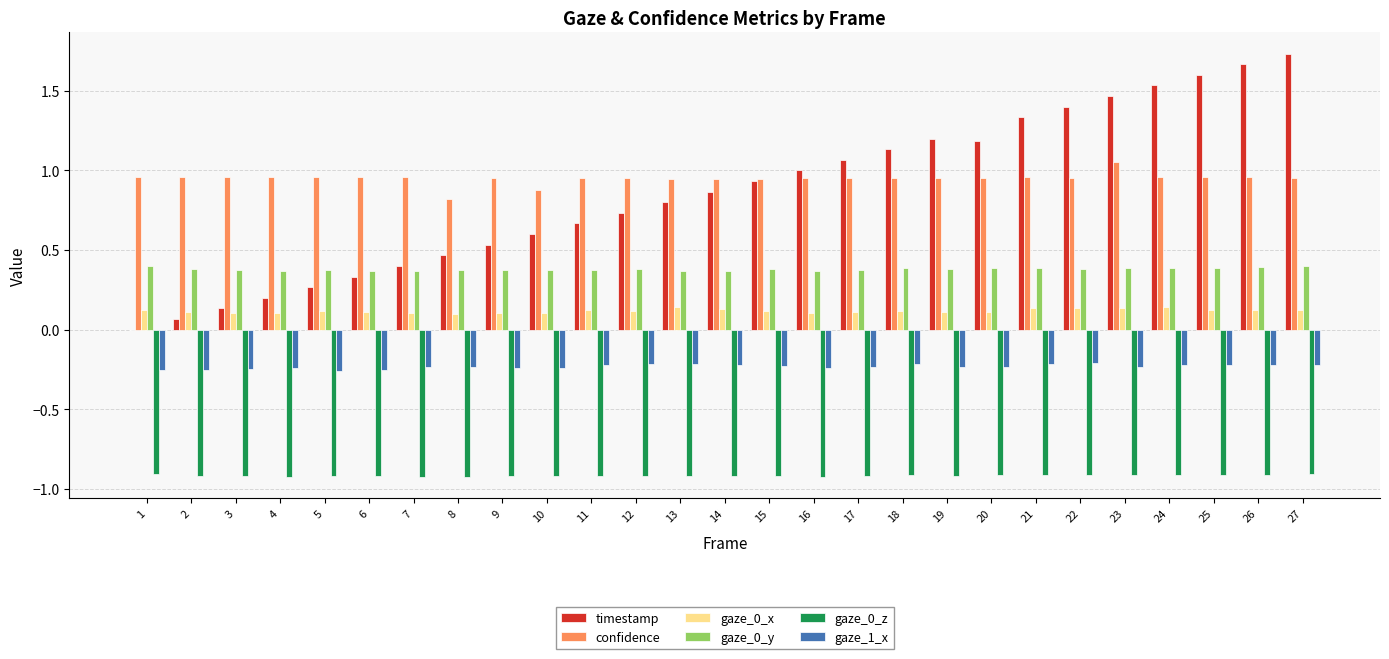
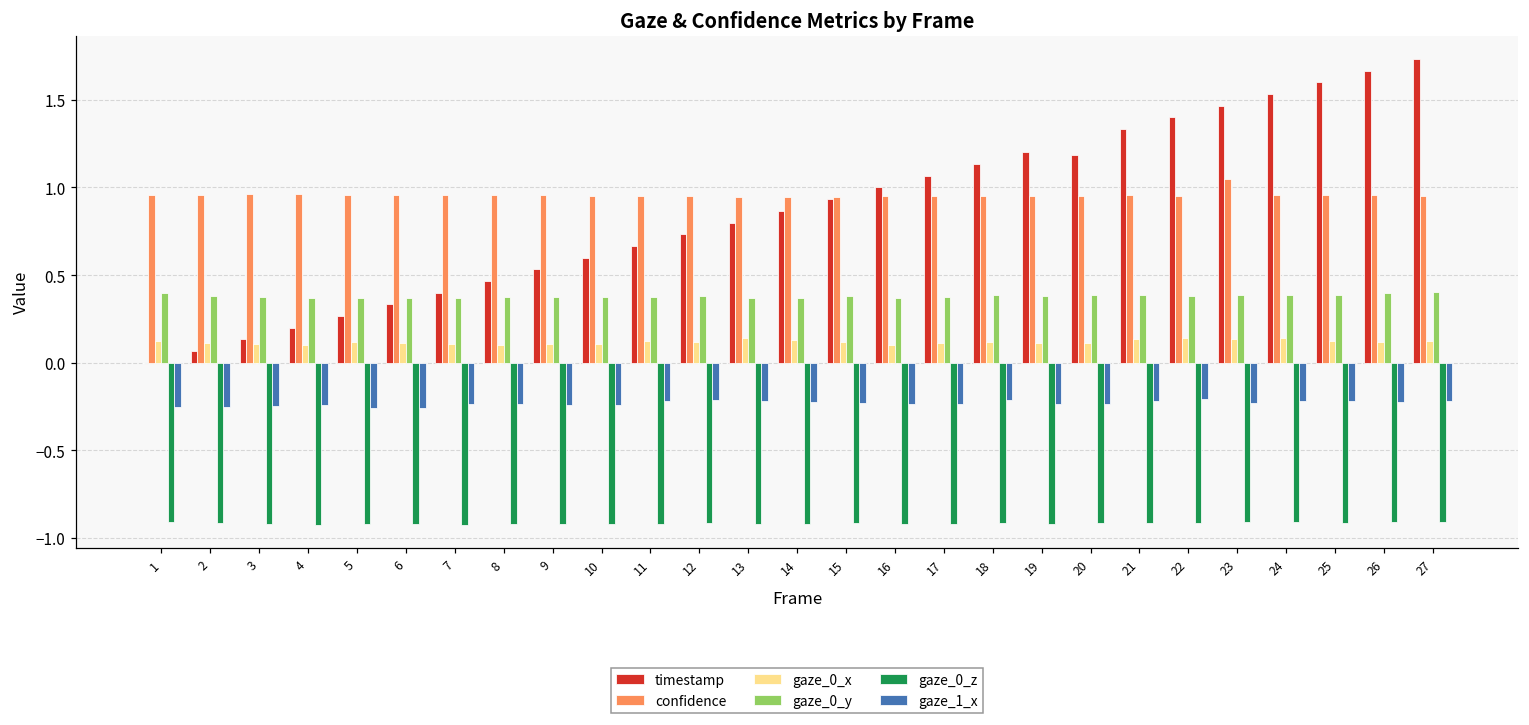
confidence, 8: 0.82 -> 0.96
confidence, 10: 0.87 -> 0.95
